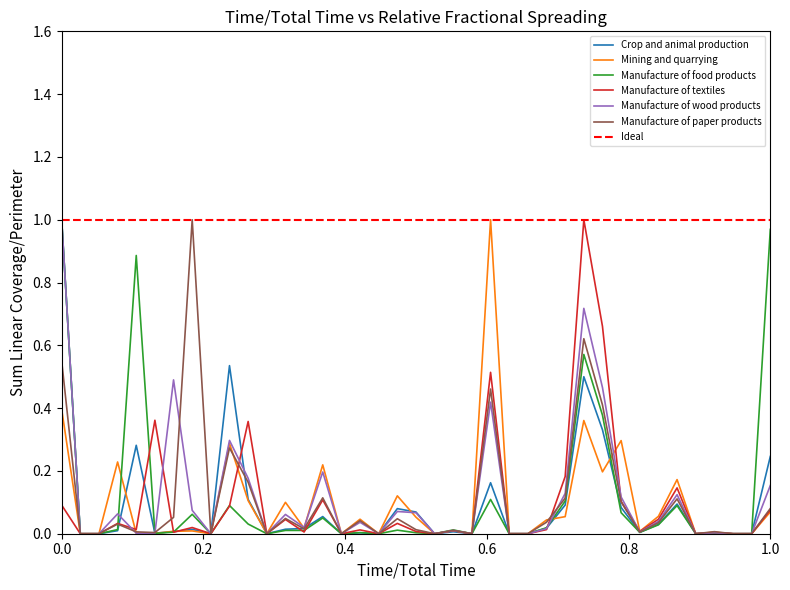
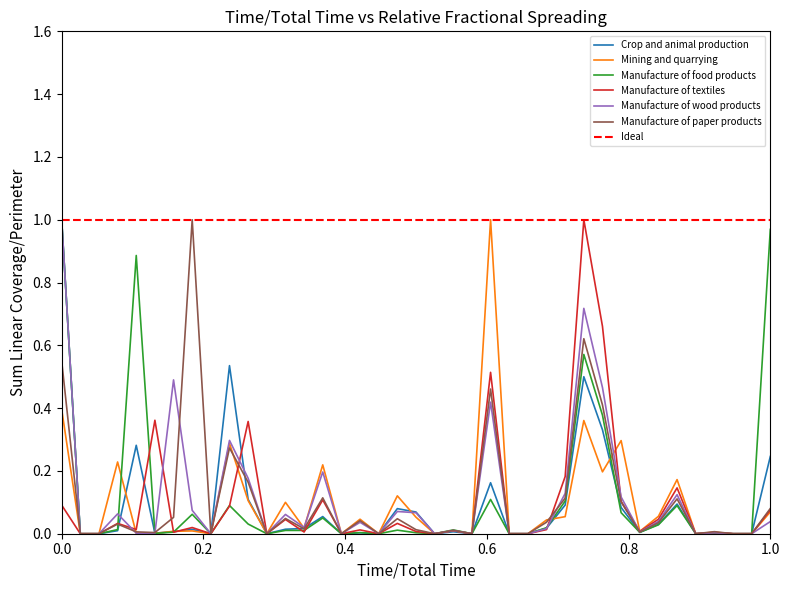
Manufacture of wood products, 1.0: 0.15 -> 0.04
